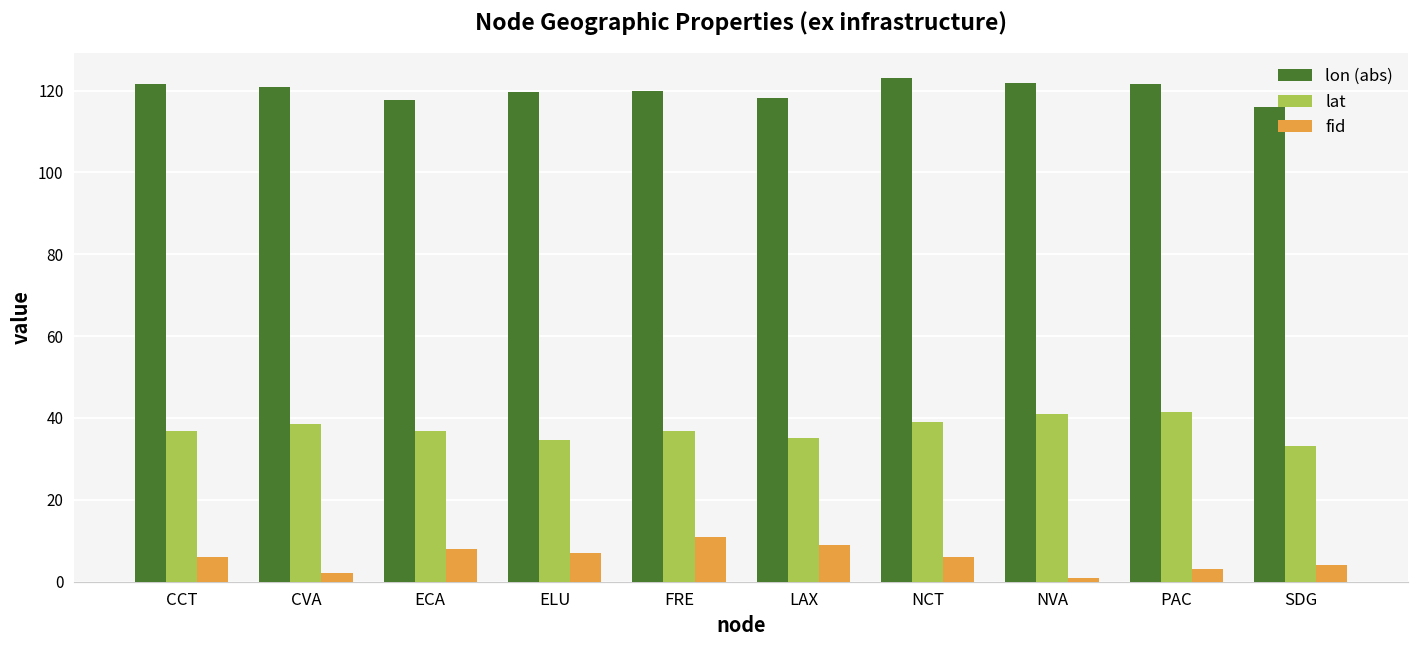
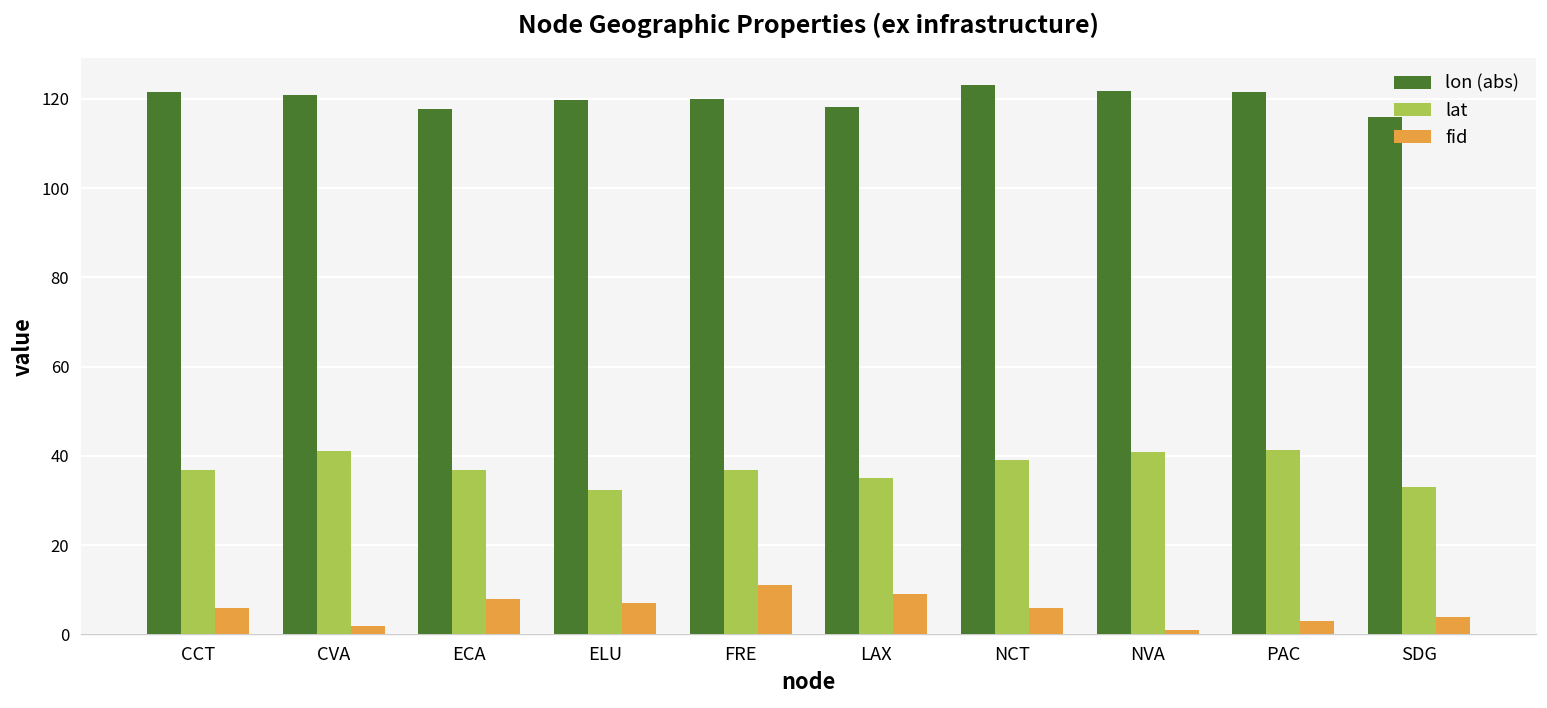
lat, CVA: 39 -> 41
lat, ELU: 35 -> 32
